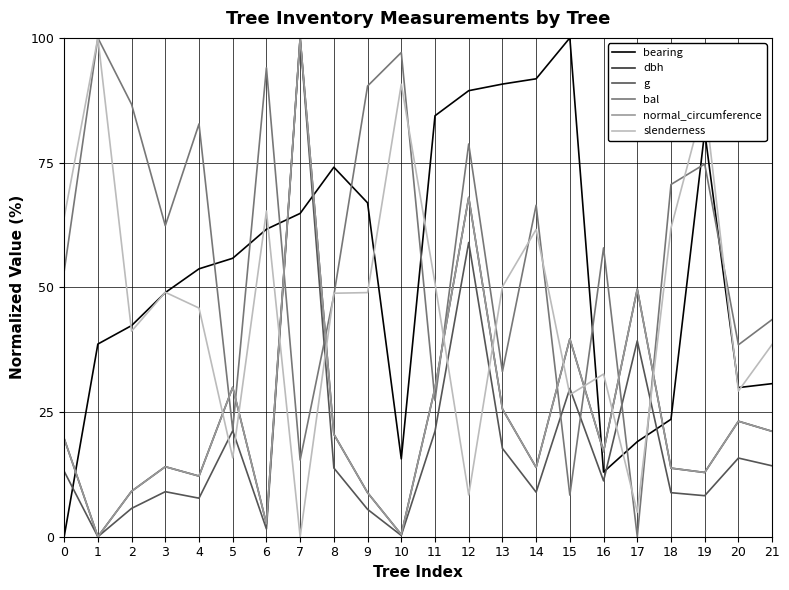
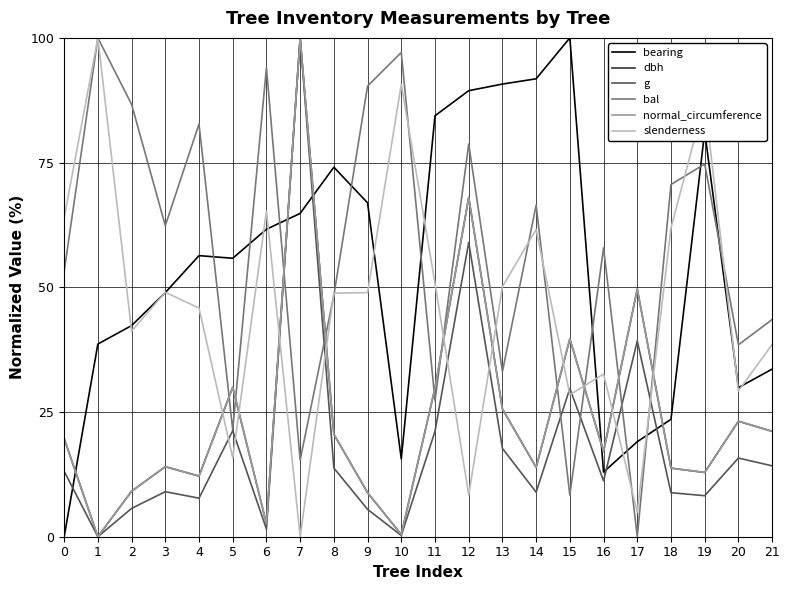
bearing, 4: 54 -> 56
bearing, 21: 31 -> 34
